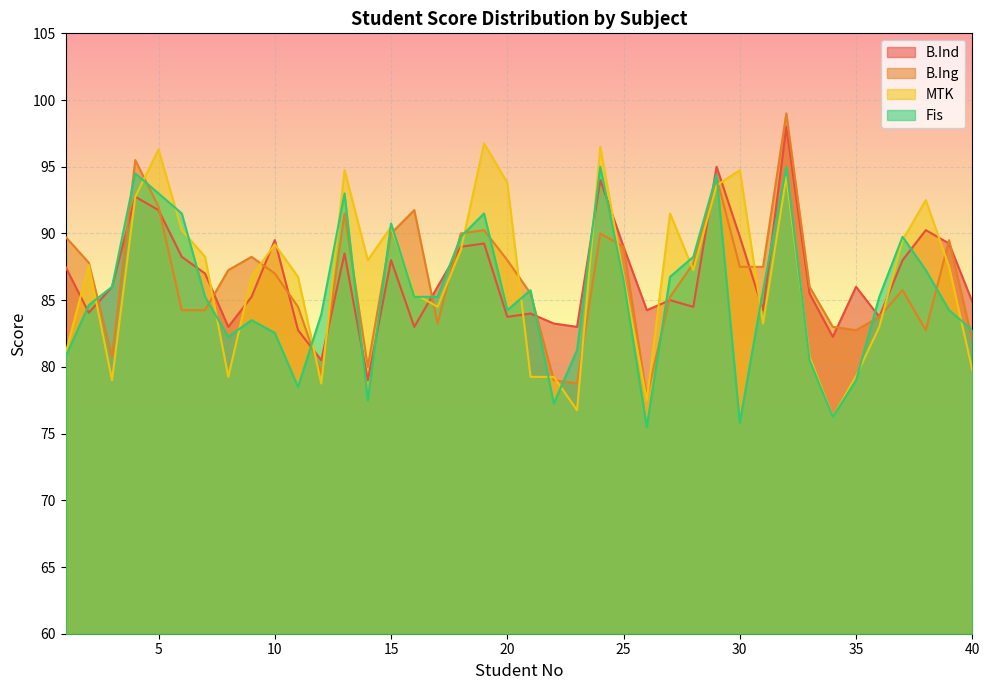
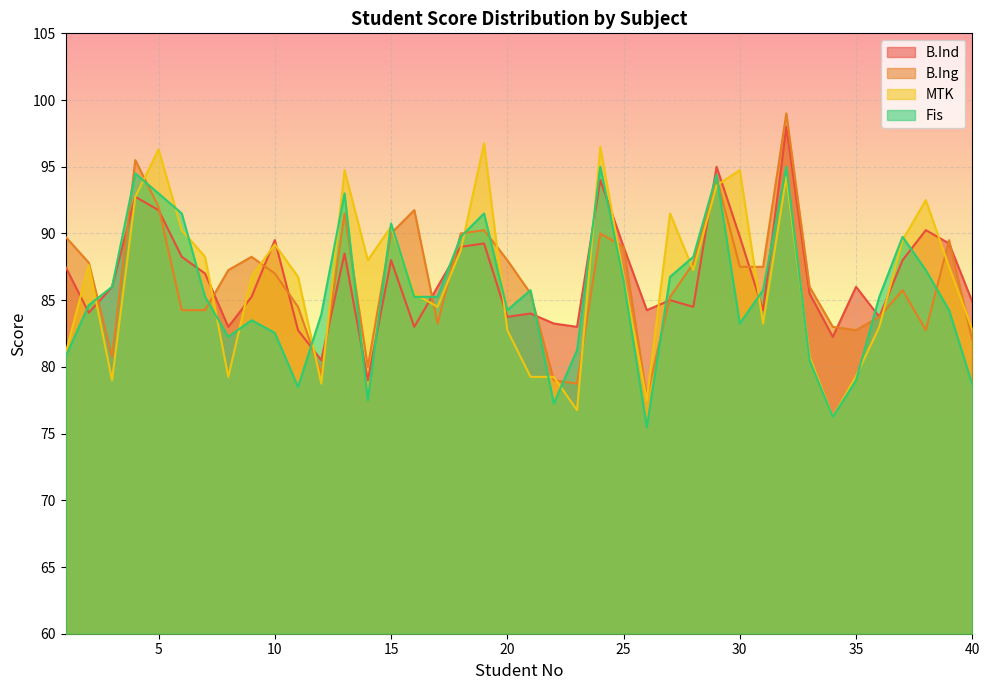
MTK, 20: 93.8 -> 82.8
Fis, 30: 75.8 -> 83.3
MTK, 40: 79.8 -> 82.8
Fis, 40: 82.8 -> 78.7
